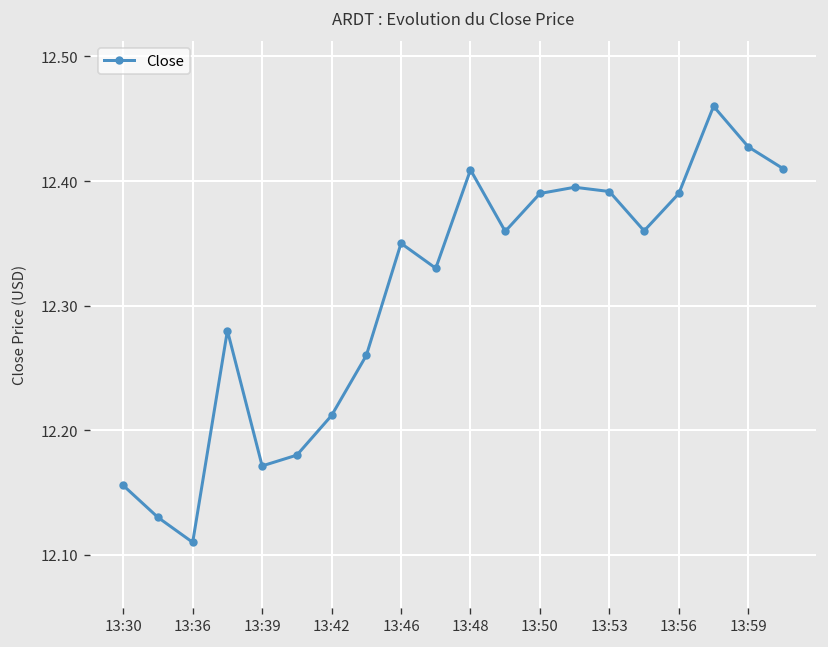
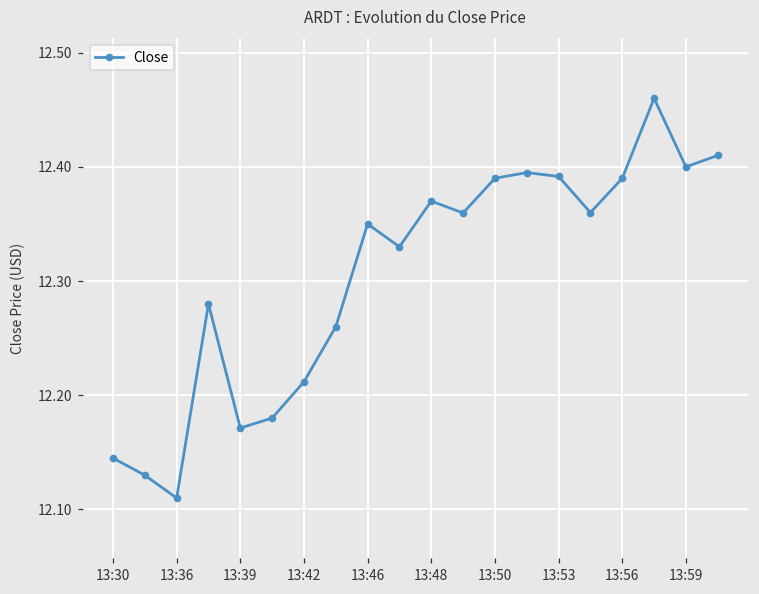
13:30: 12.156 -> 12.145
13:48: 12.409 -> 12.370
13:59: 12.427 -> 12.400
